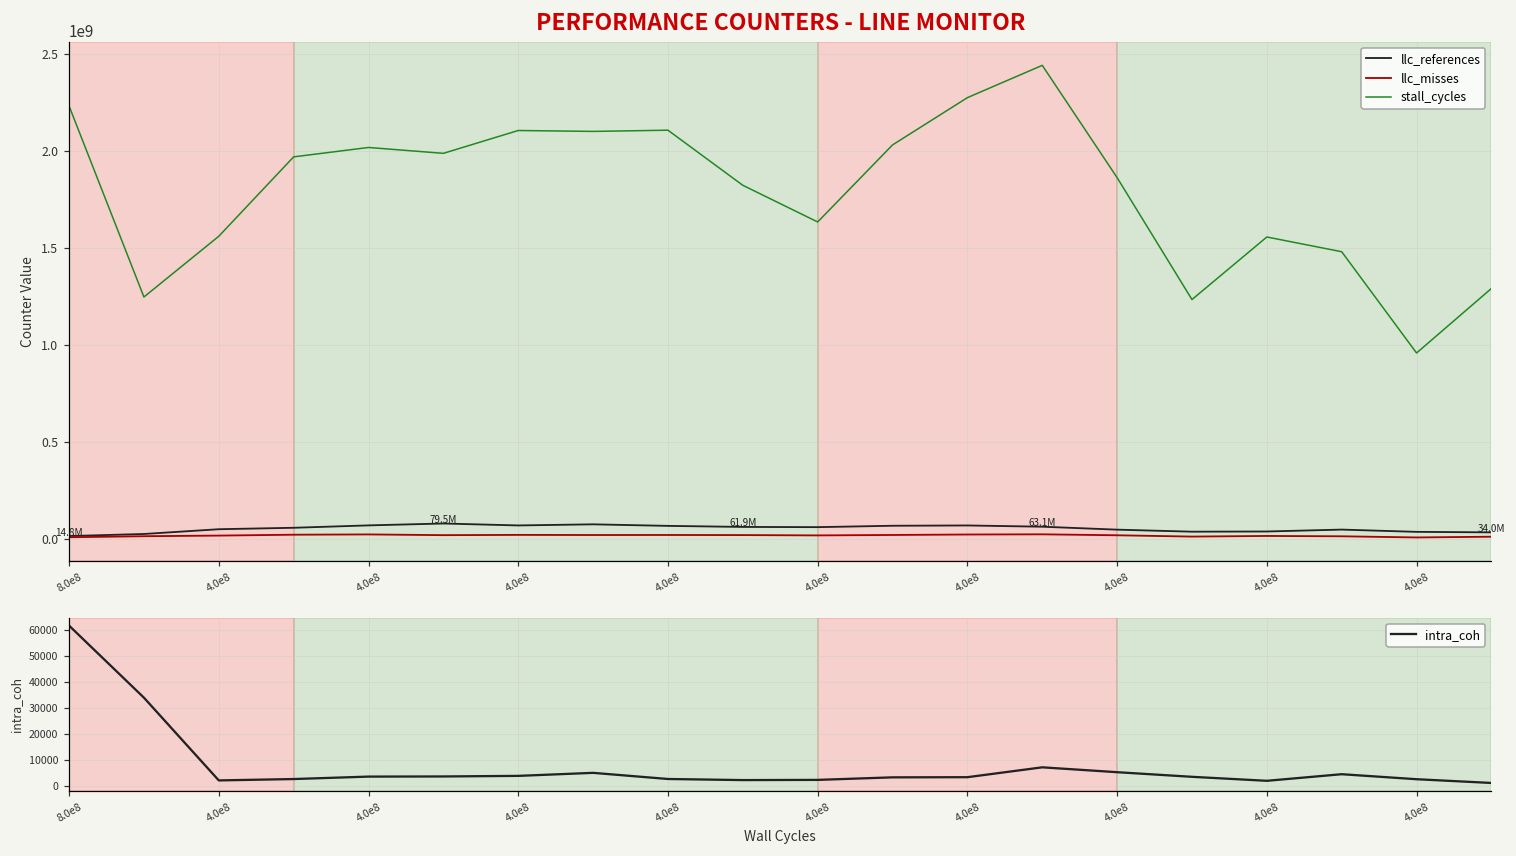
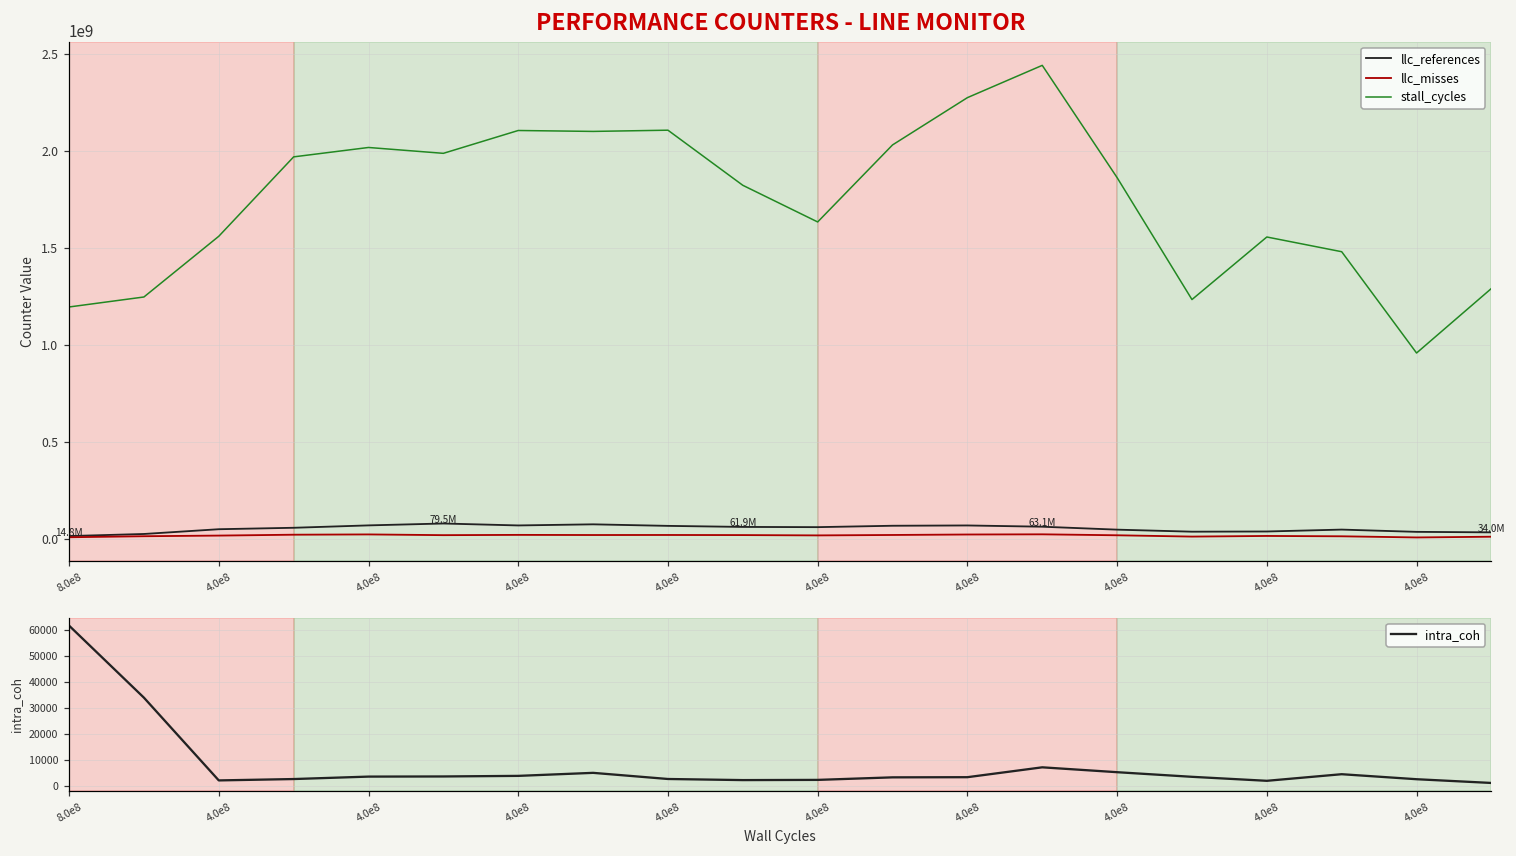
PERFORMANCE COUNTERS - LINE MONITOR, stall_cycles, 8.0e8: 2230000000 -> 1200000000
